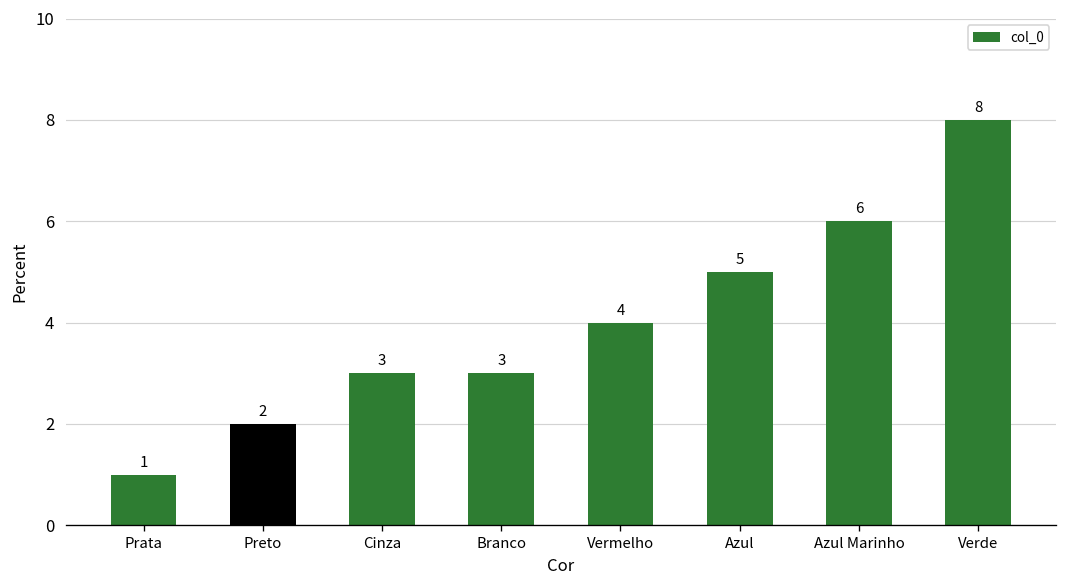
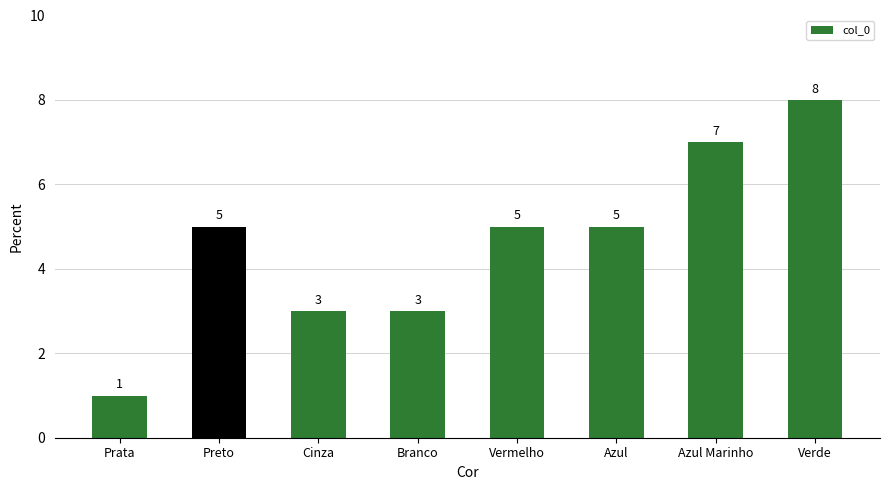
Preto: 2 -> 5
Vermelho: 4 -> 5
Azul Marinho: 6 -> 7
